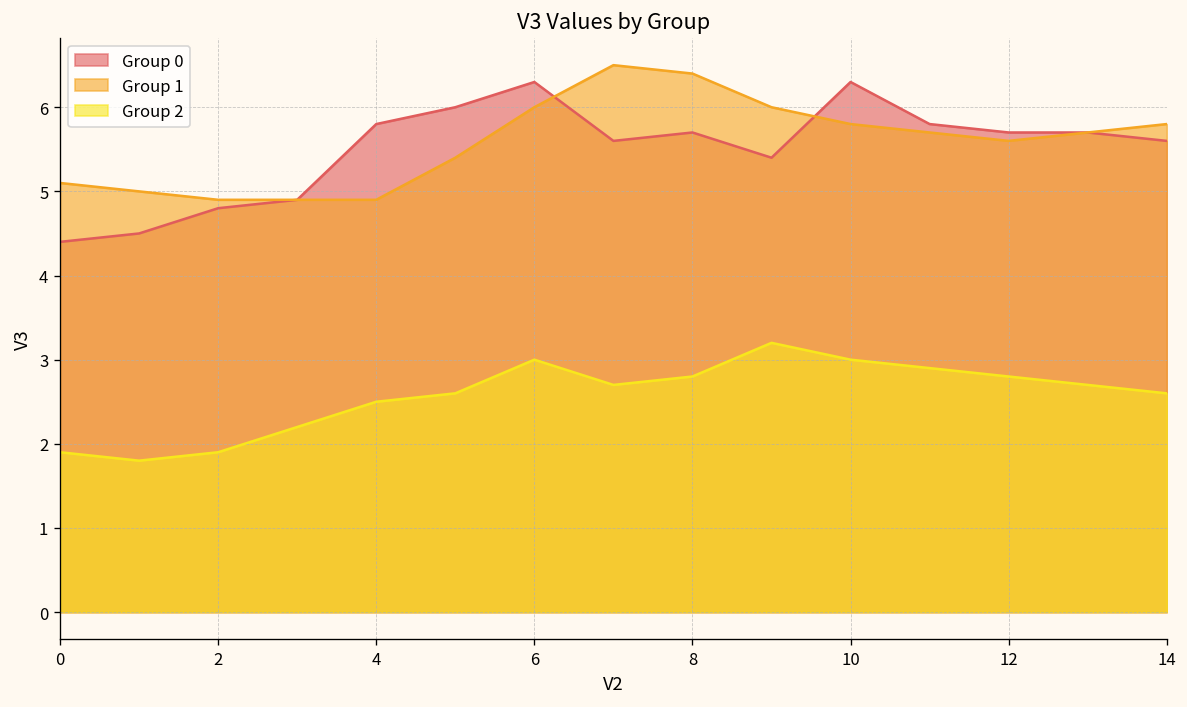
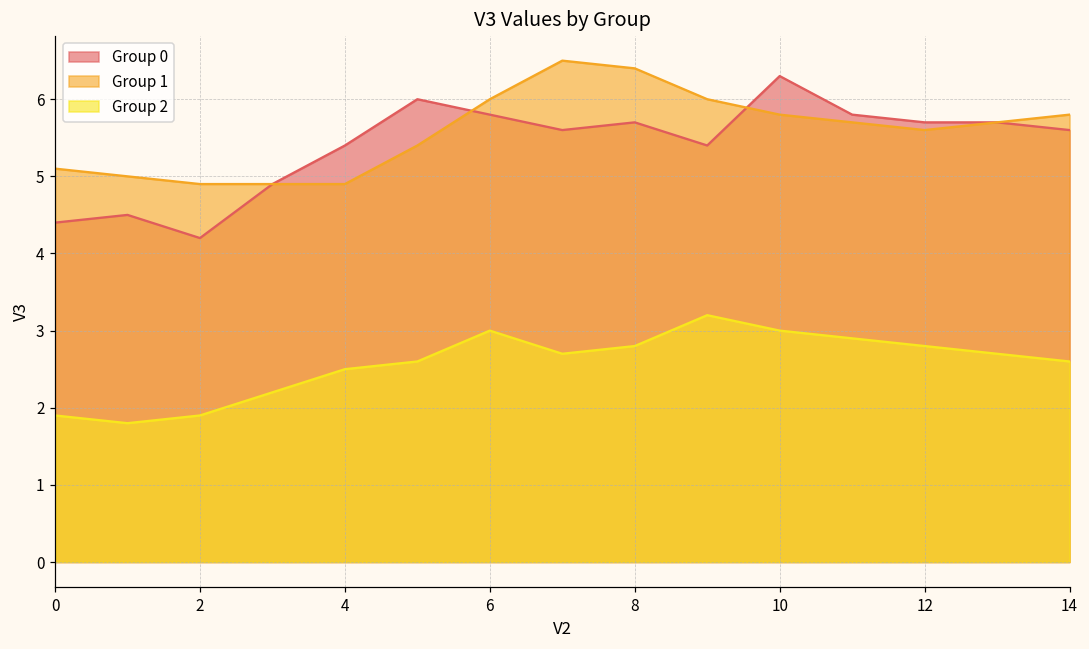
Group 0, 2: 4.8 -> 4.2
Group 0, 4: 5.8 -> 5.4
Group 0, 6: 6.3 -> 5.8
